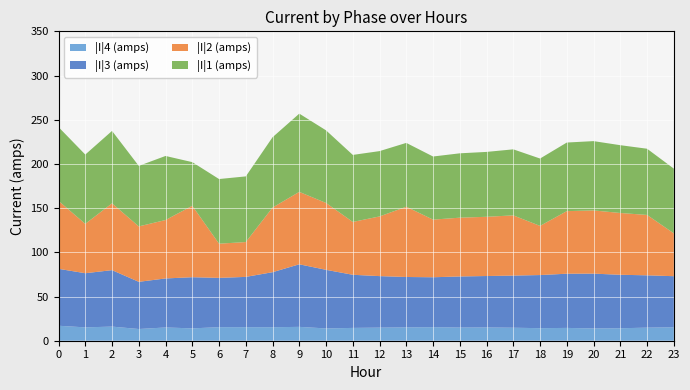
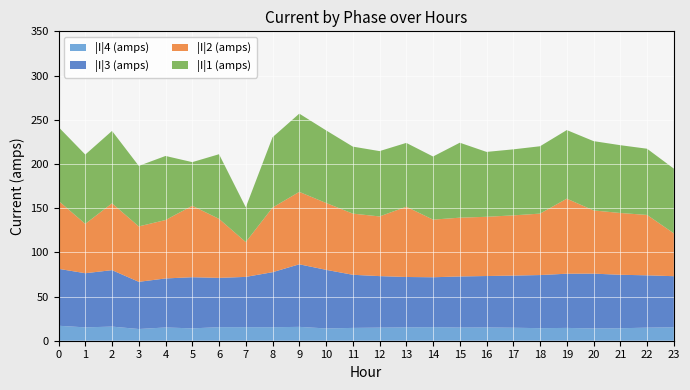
|I|2 (amps), 6: 40 -> 70
|I|1 (amps), 7: 70 -> 40
|I|2 (amps), 11: 60 -> 70
|I|1 (amps), 15: 70 -> 80
|I|2 (amps), 18: 60 -> 70
|I|2 (amps), 19: 70 -> 80
